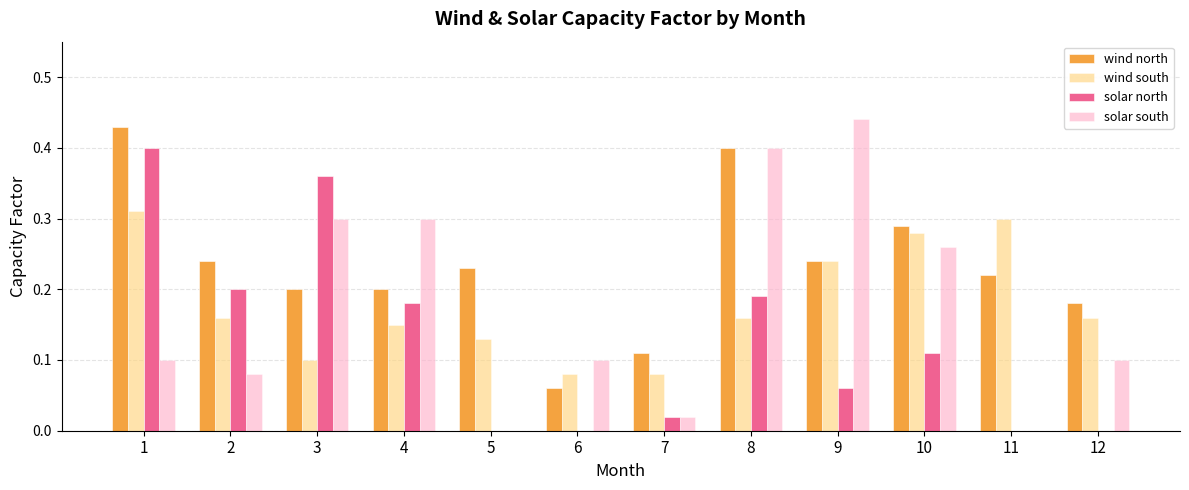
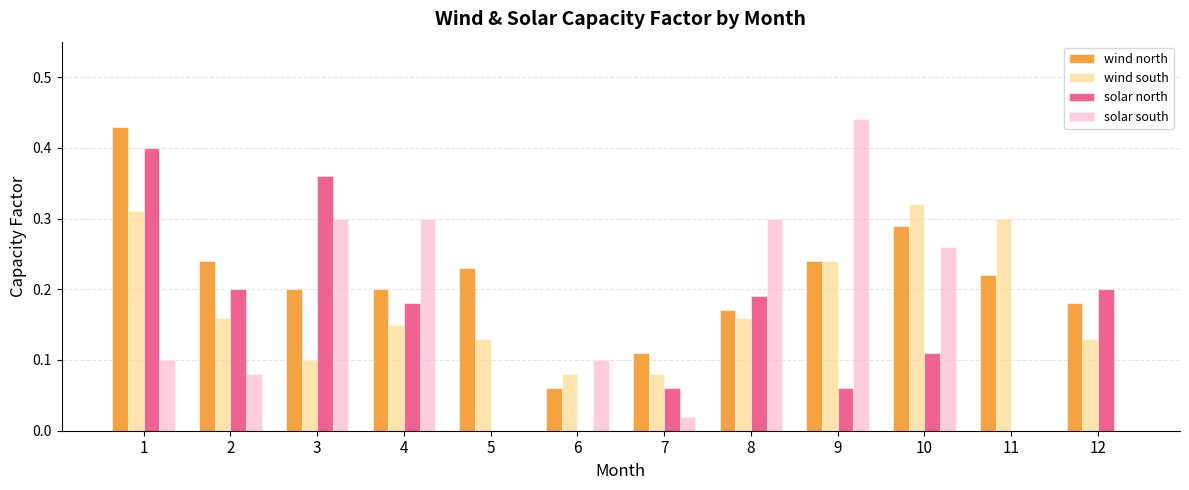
solar north, 7: 0.02 -> 0.06
wind north, 8: 0.40 -> 0.17
solar south, 8: 0.4 -> 0.3
wind south, 10: 0.28 -> 0.32
wind south, 12: 0.16 -> 0.13
solar north, 12: 0.0 -> 0.2
solar south, 12: 0.1 -> 0.0
